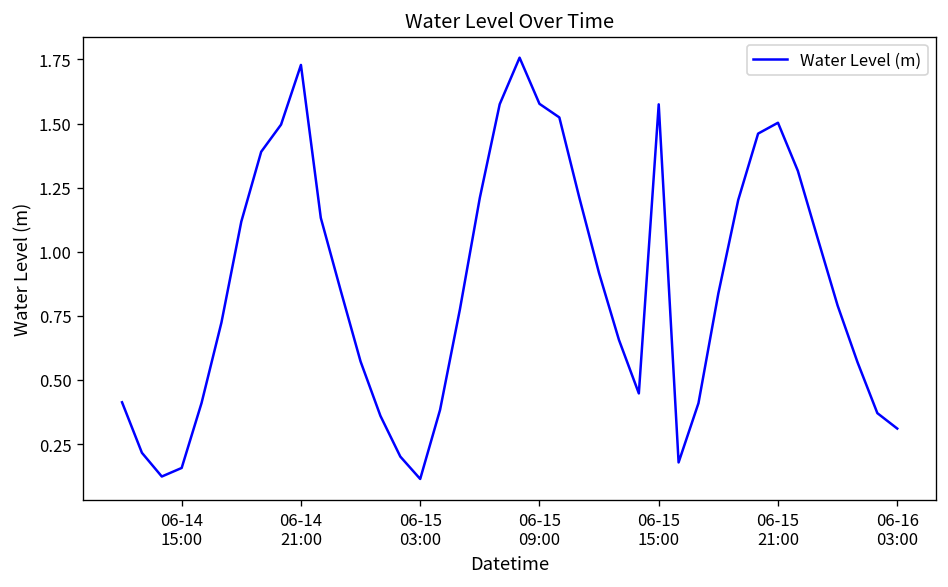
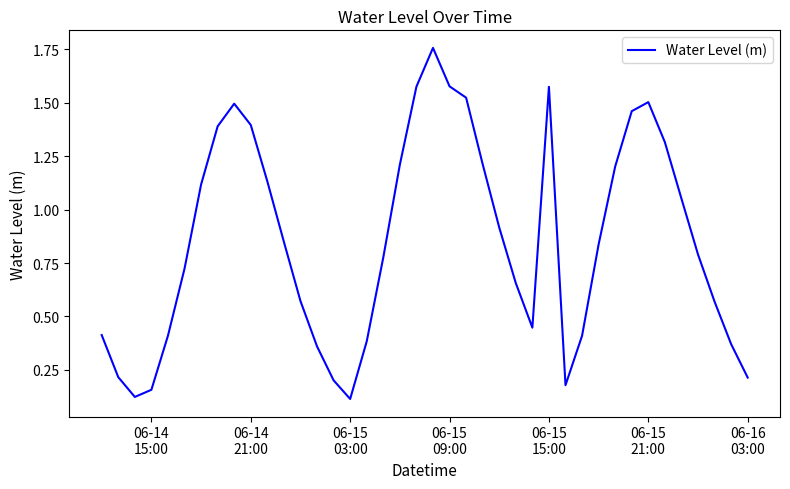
06-14 21:00: 1.73 -> 1.40
06-16 03:00: 0.31 -> 0.21
